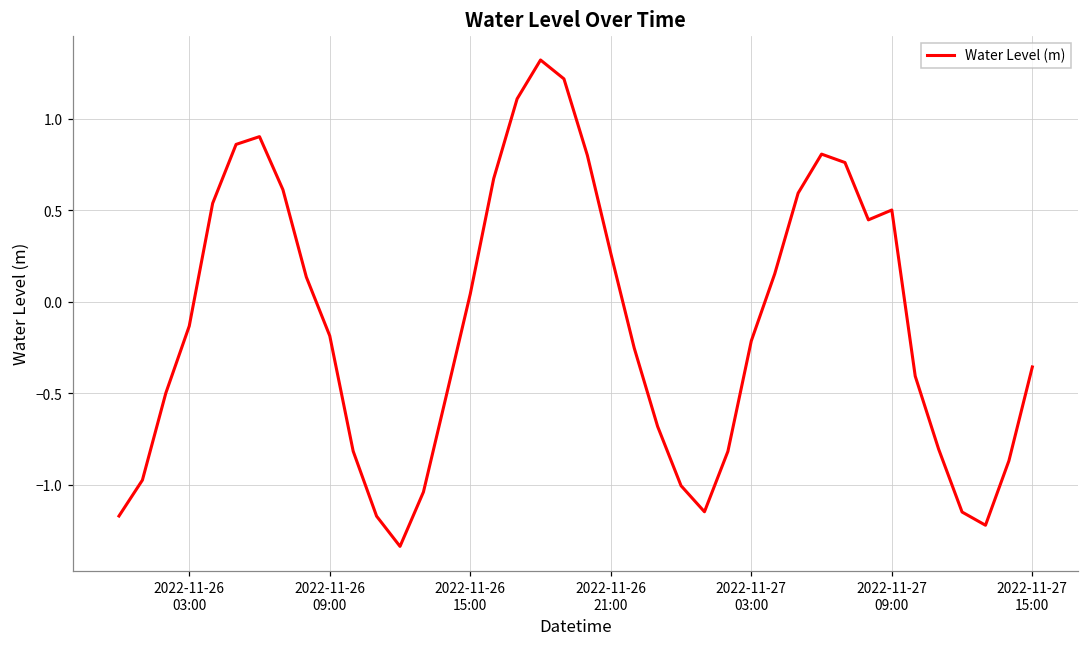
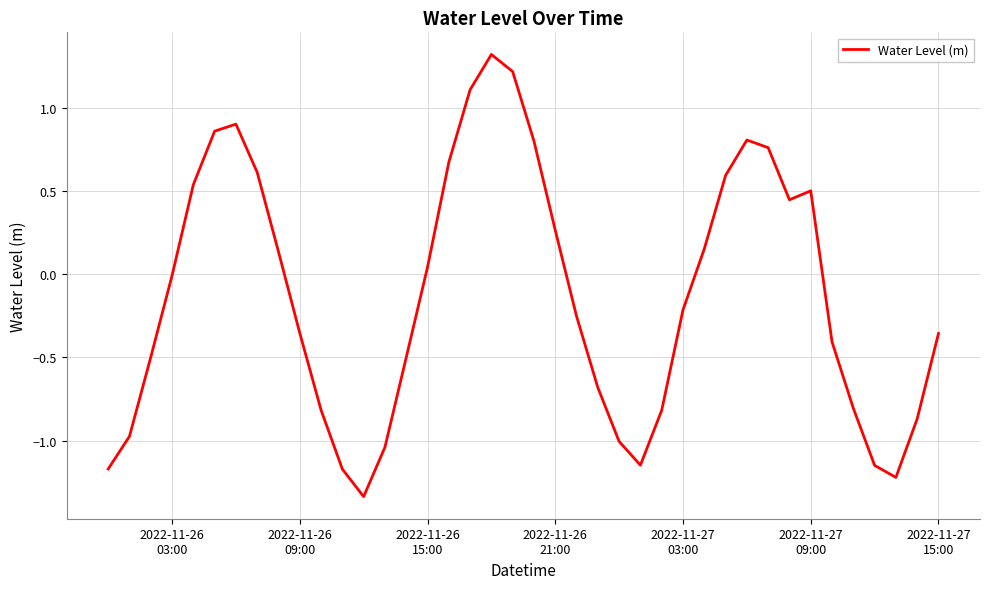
2022-11-26 03:00: -0.13 -> -0.01
2022-11-26 09:00: -0.19 -> -0.35
